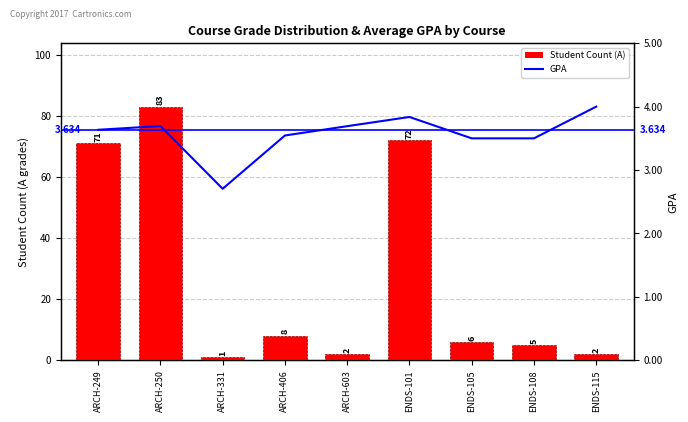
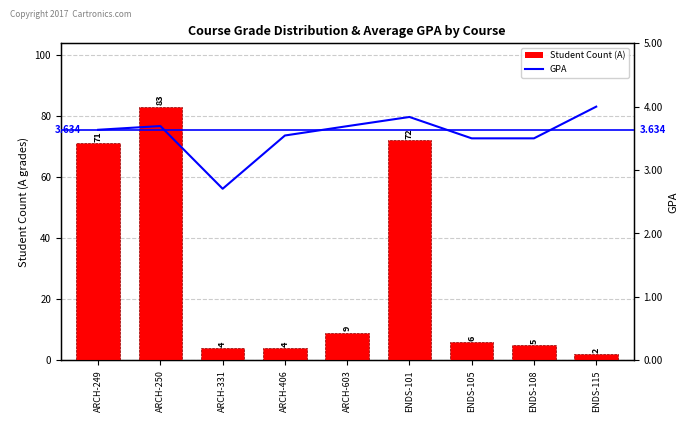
Student Count (A), ARCH-331: 1 -> 4
Student Count (A), ARCH-406: 8 -> 4
Student Count (A), ARCH-603: 2 -> 9
